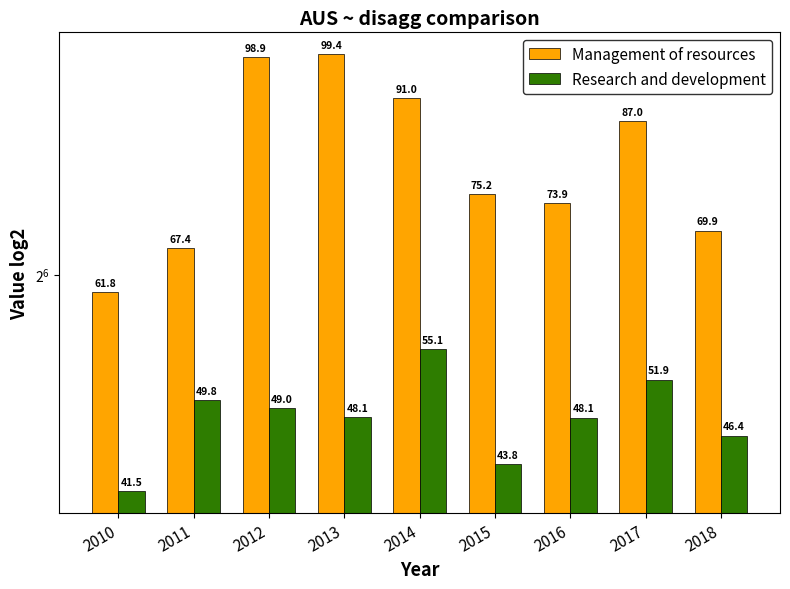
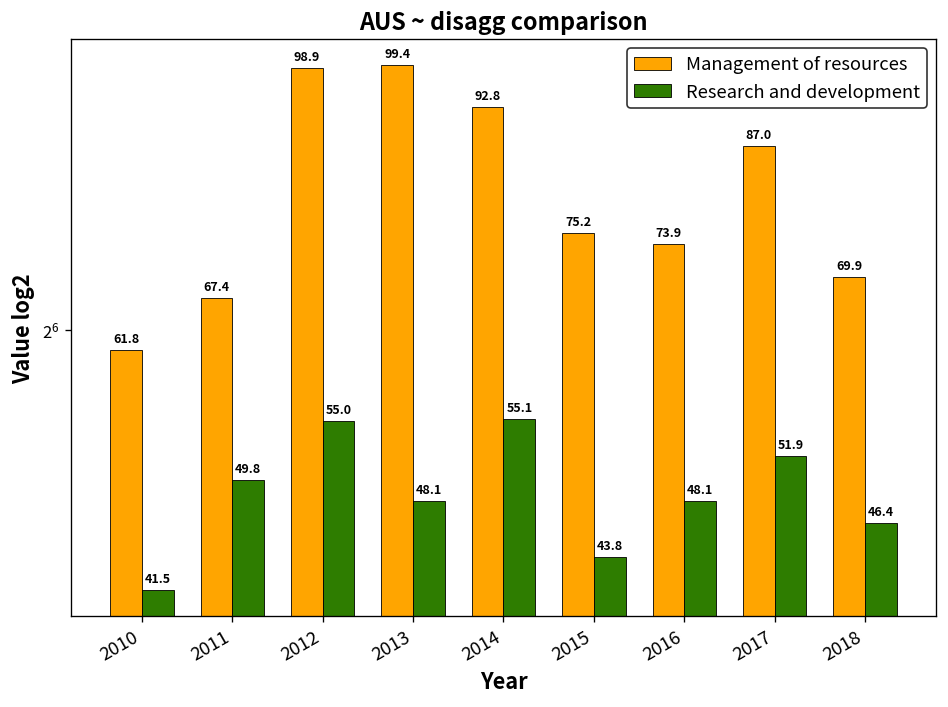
Research and development, 2012: 49.0 -> 55.0
Management of resources, 2014: 91.0 -> 92.8
